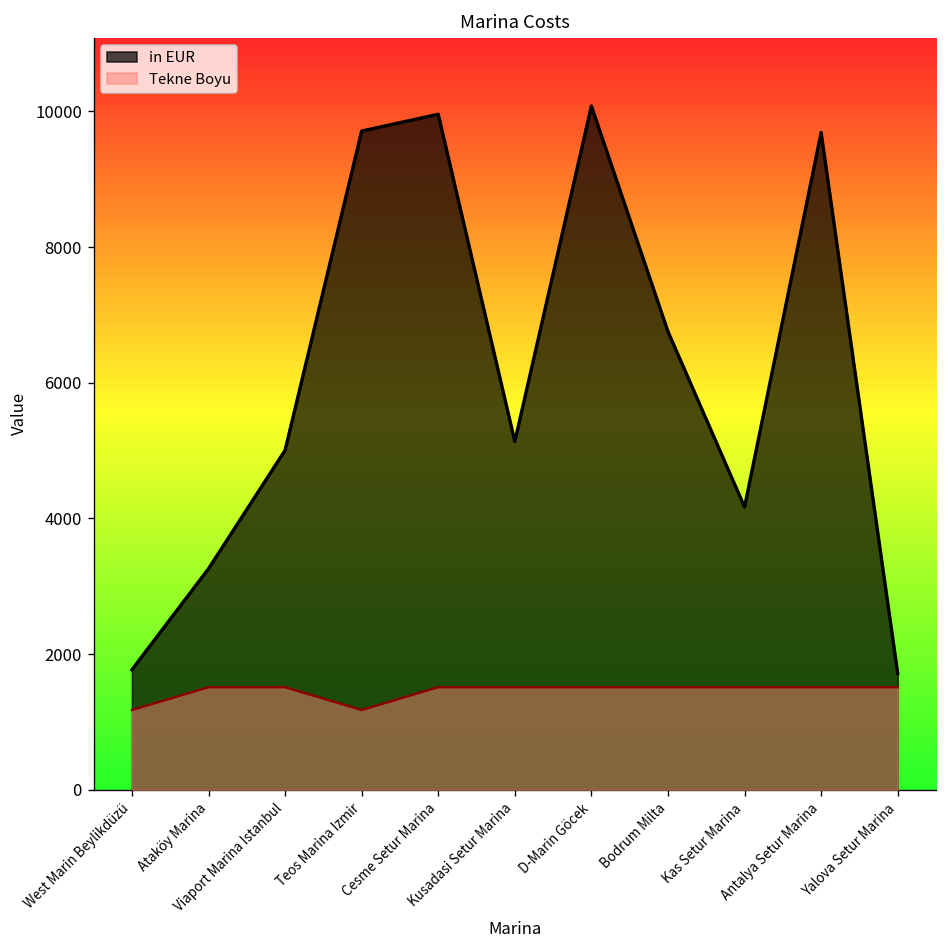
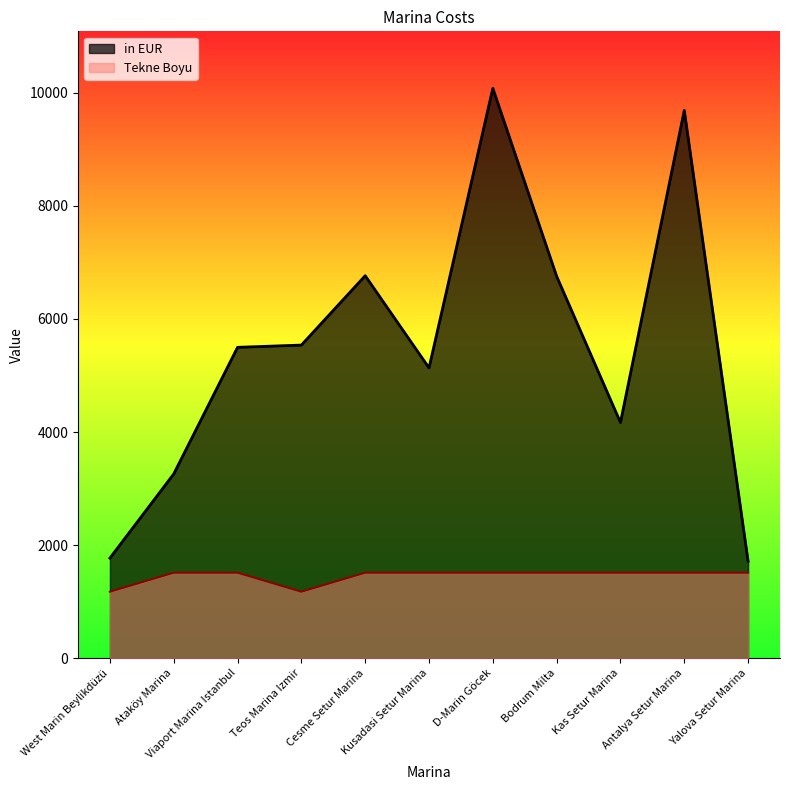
in EUR, Viaport Marina Istanbul: 5000 -> 5500
in EUR, Teos Marina Izmir: 9700 -> 5500
in EUR, Cesme Setur Marina: 10000 -> 6800
